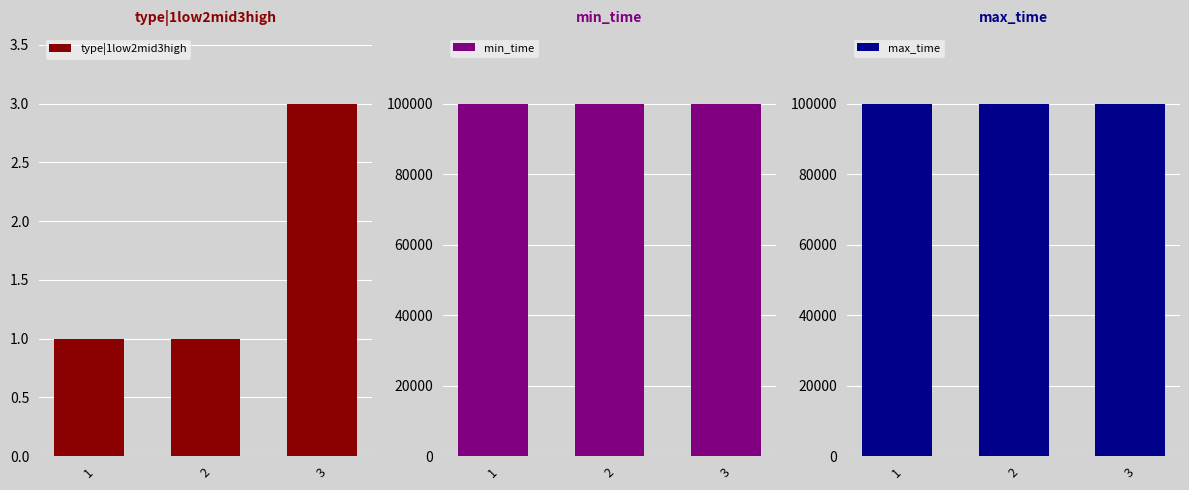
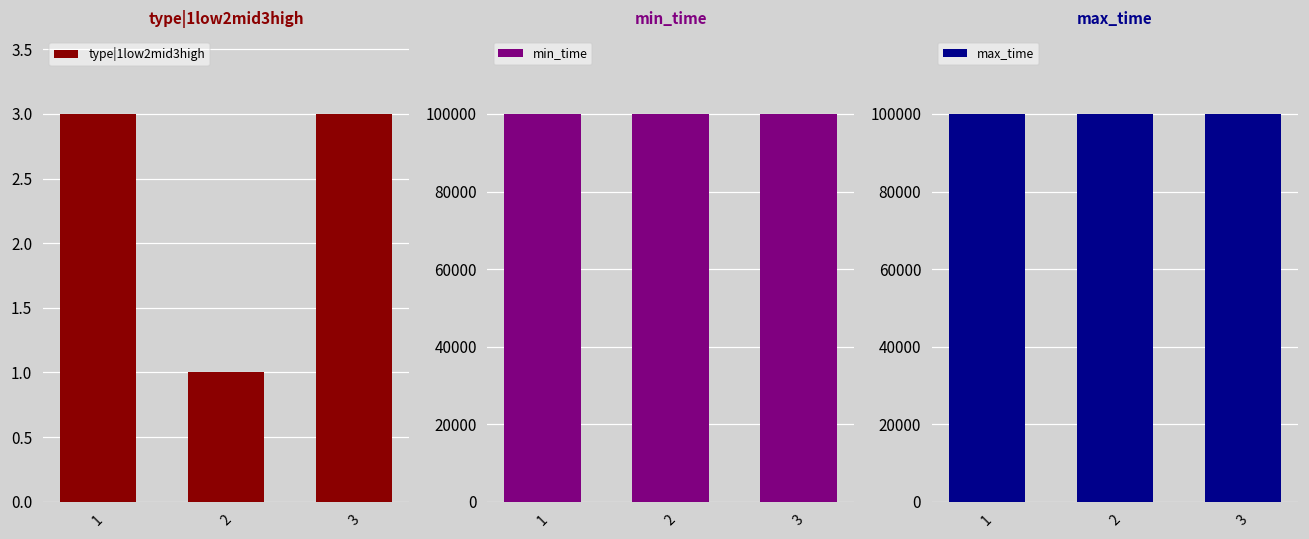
type|1low2mid3high, 1: 1 -> 3
